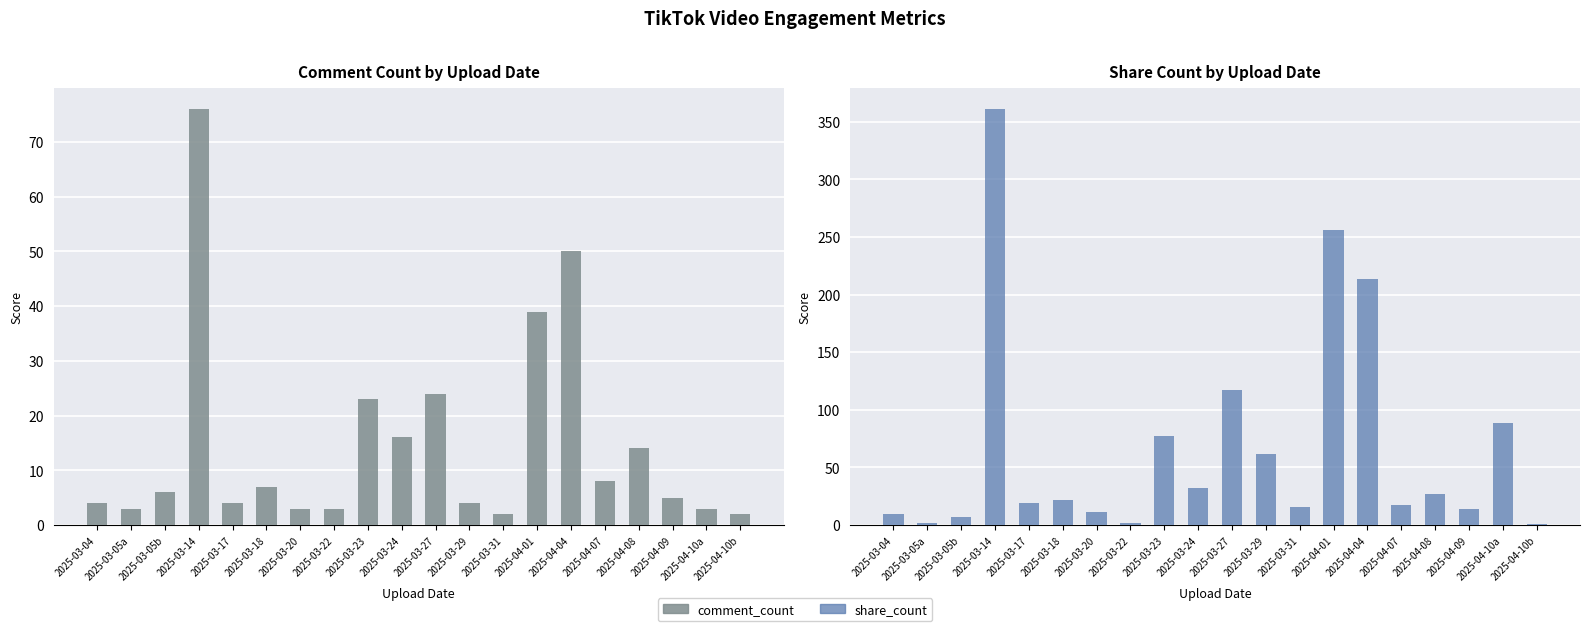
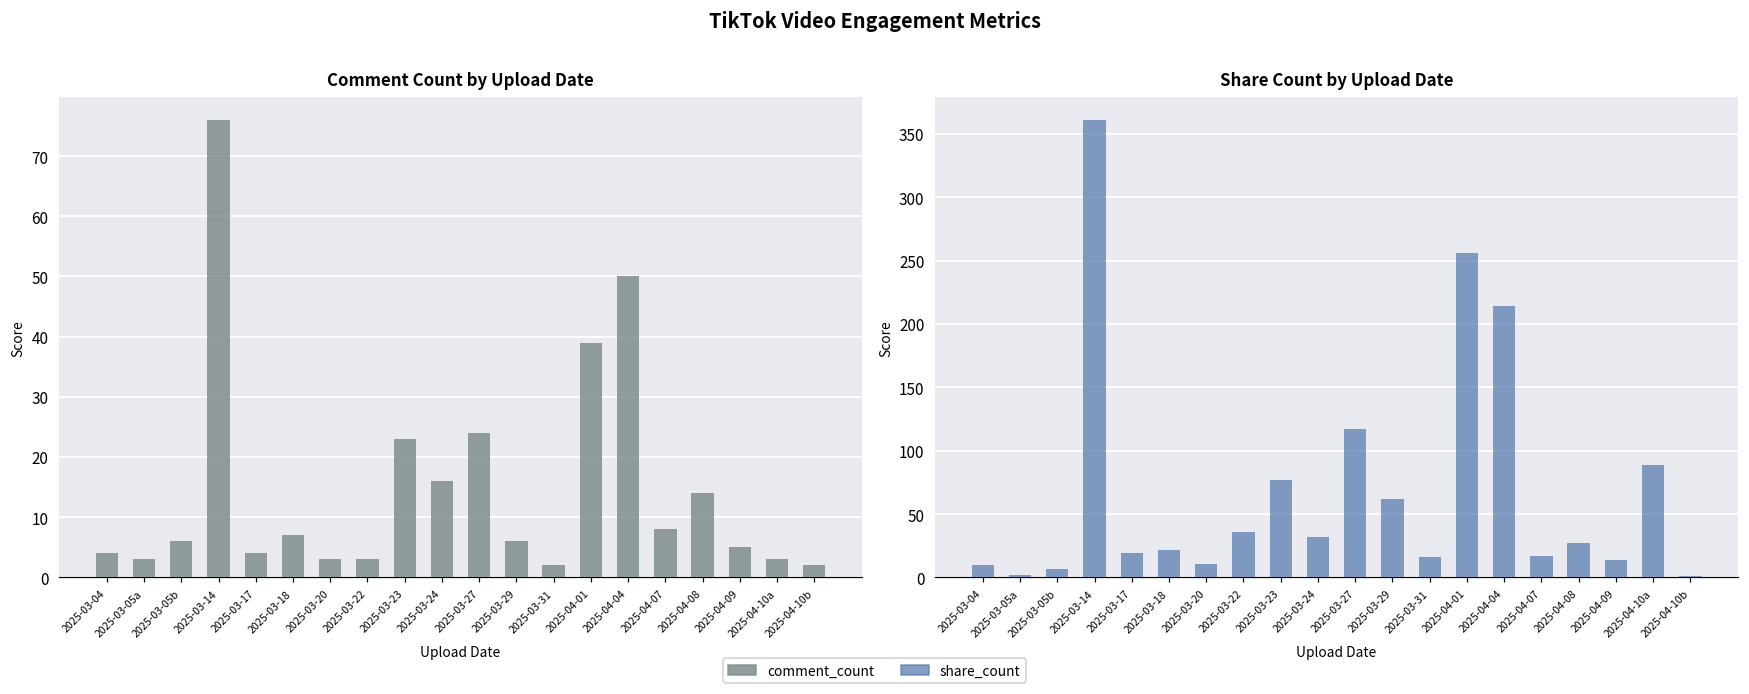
Comment Count by Upload Date, 2025-03-29: 4 -> 6
Share Count by Upload Date, 2025-03-22: 2 -> 36
